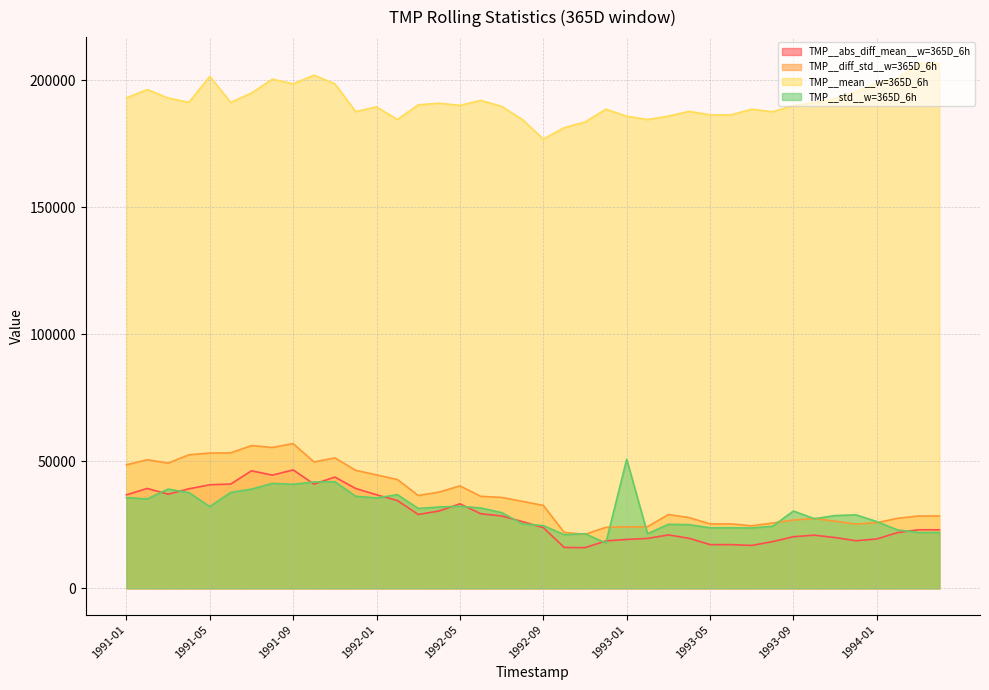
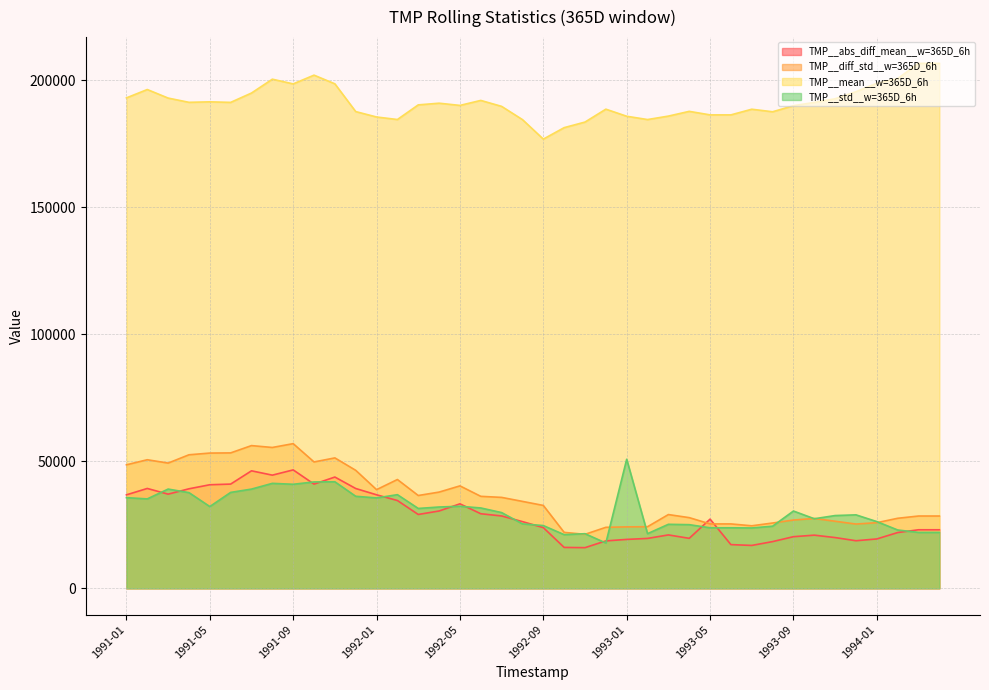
TMP__mean__w=365D_6h, 1991-05: 202000 -> 192000
TMP__diff_std__w=365D_6h, 1992-01: 45000 -> 39000
TMP__mean__w=365D_6h, 1992-01: 190000 -> 186000
TMP__abs_diff_mean__w=365D_6h, 1993-05: 17000 -> 27000
